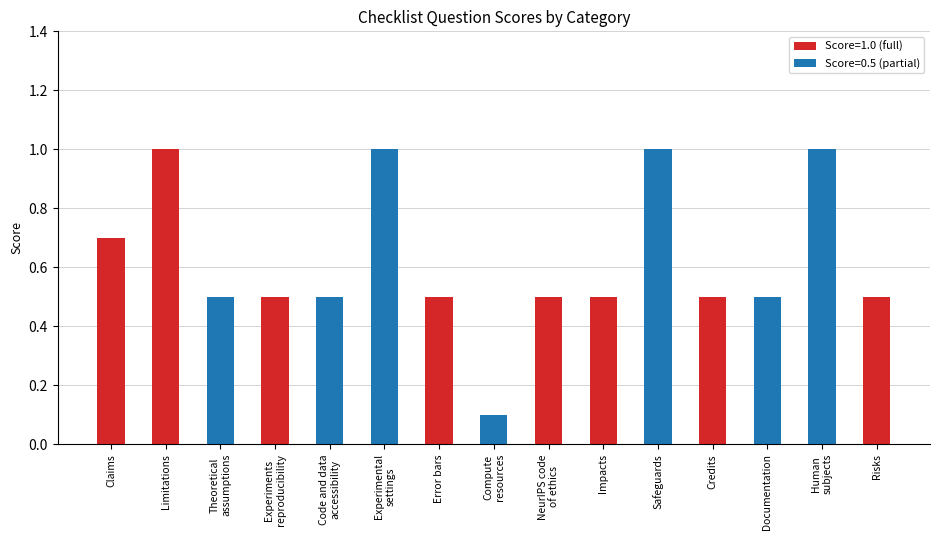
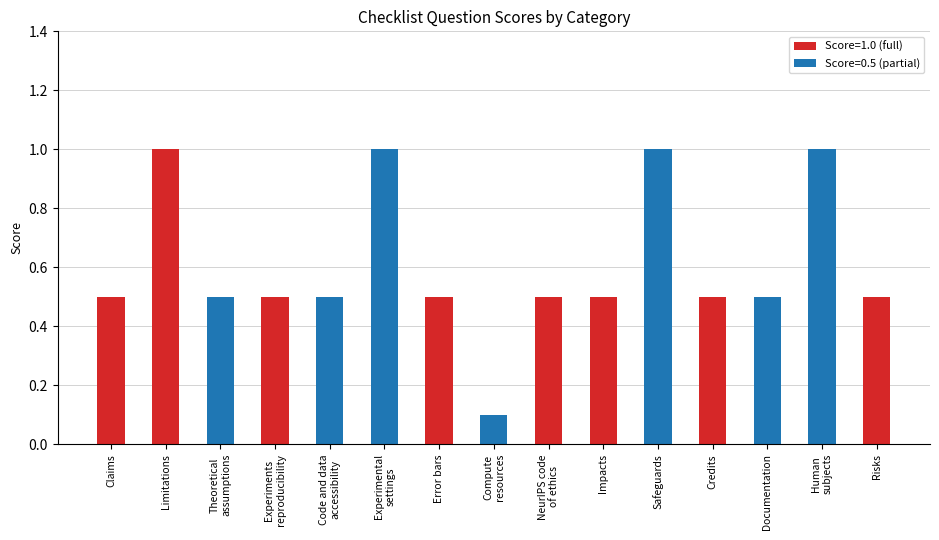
Claims: 0.7 -> 0.5
